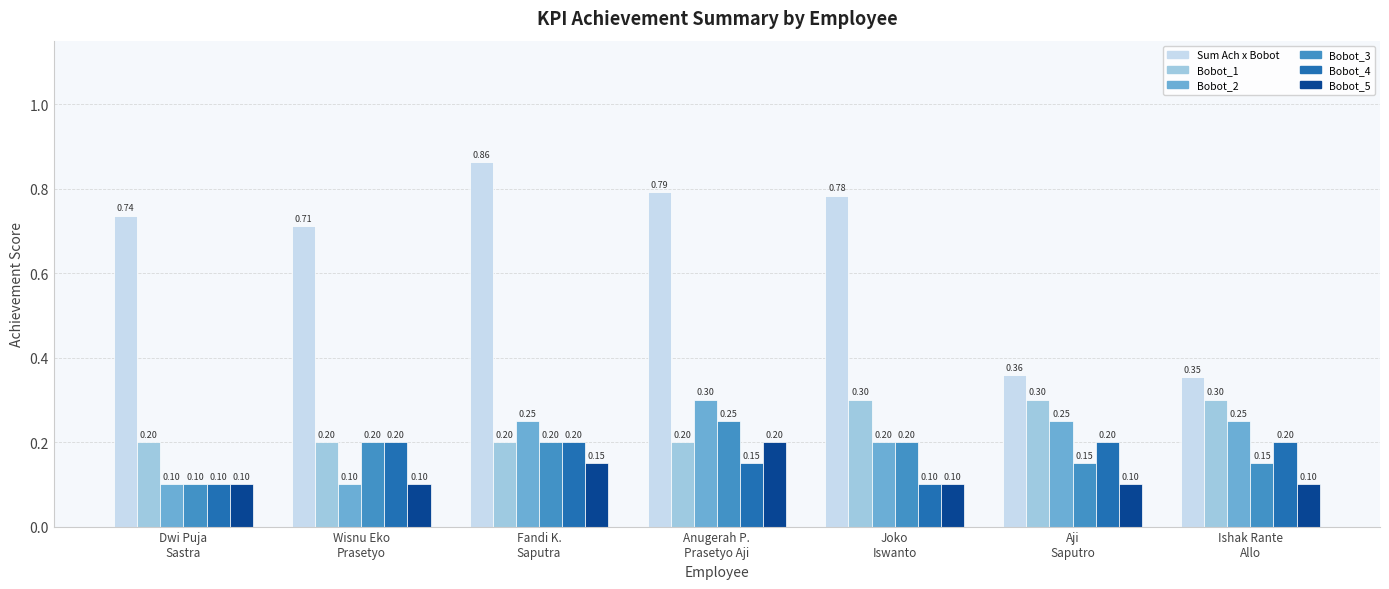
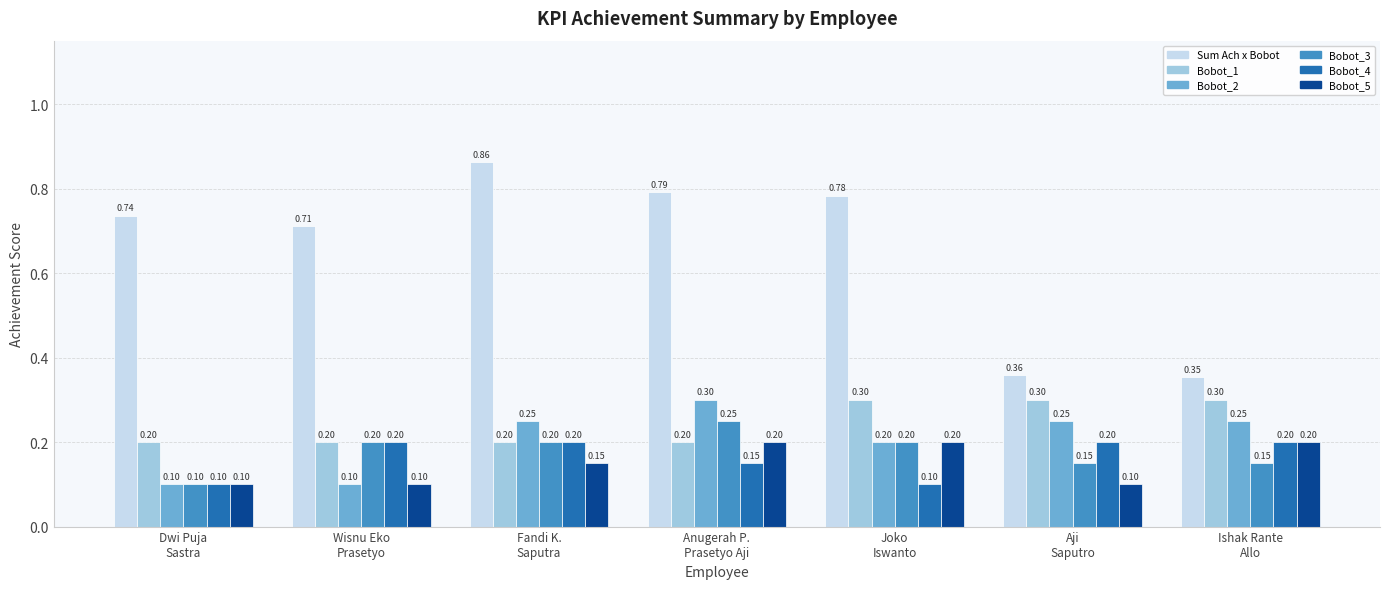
Bobot_5, Joko Iswanto: 0.10 -> 0.20
Bobot_5, Ishak Rante Allo: 0.10 -> 0.20
